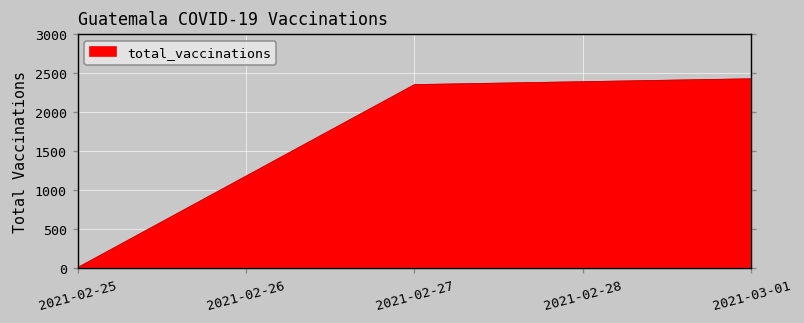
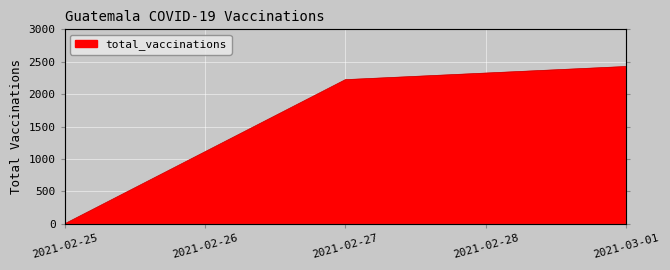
2021-02-27: 2400 -> 2200
